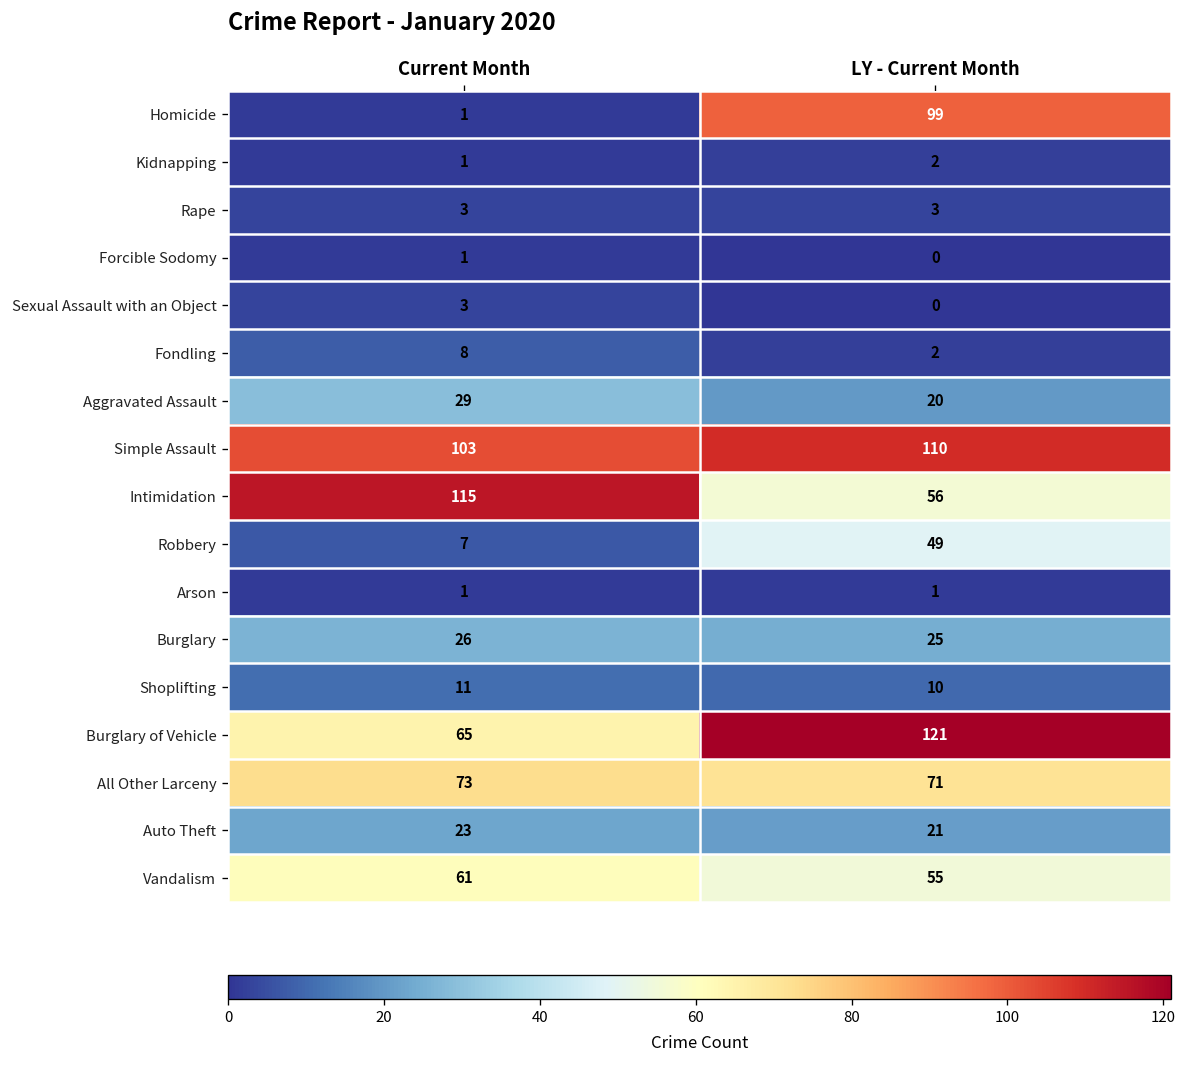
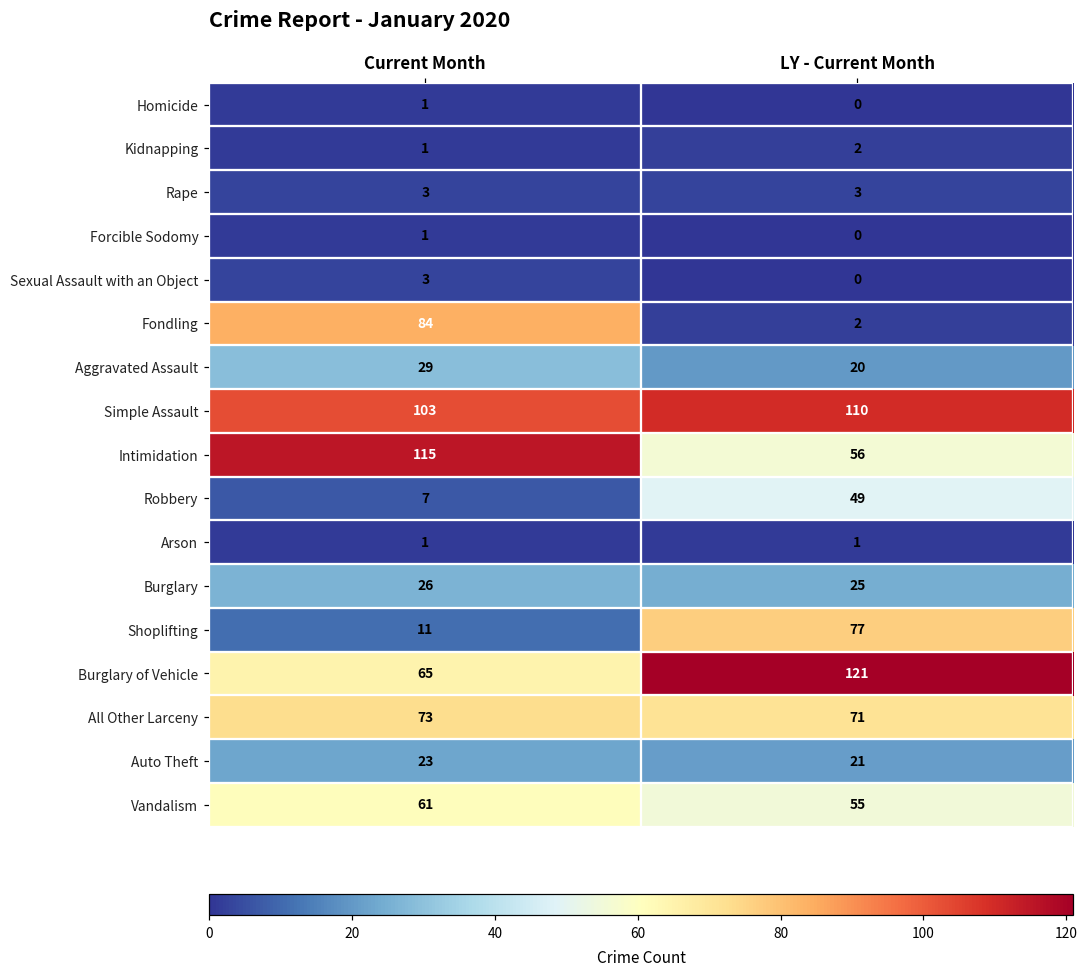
Homicide, LY - Current Month: 99 -> 0
Fondling, Current Month: 8 -> 84
Shoplifting, LY - Current Month: 10 -> 77
